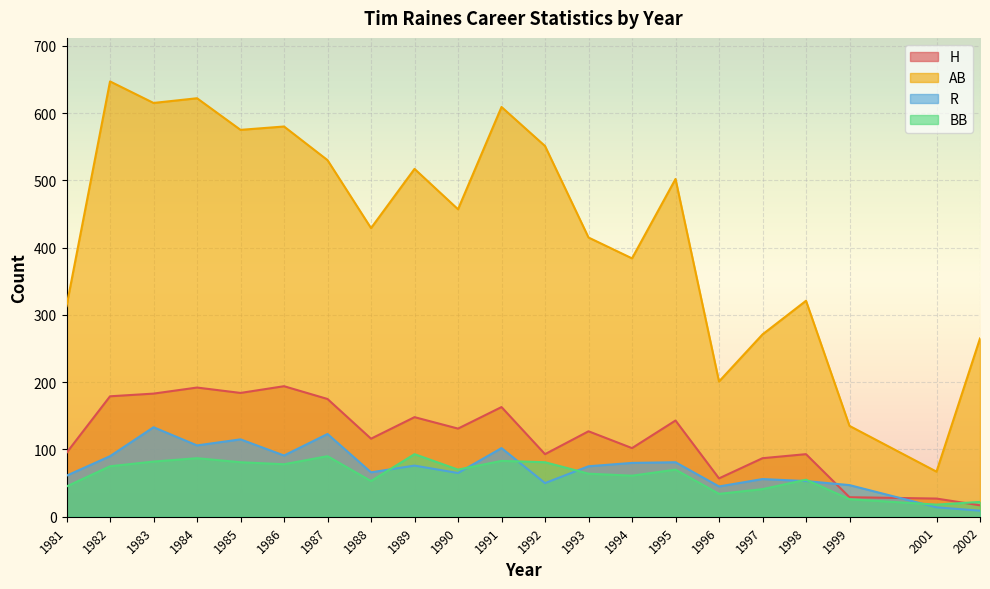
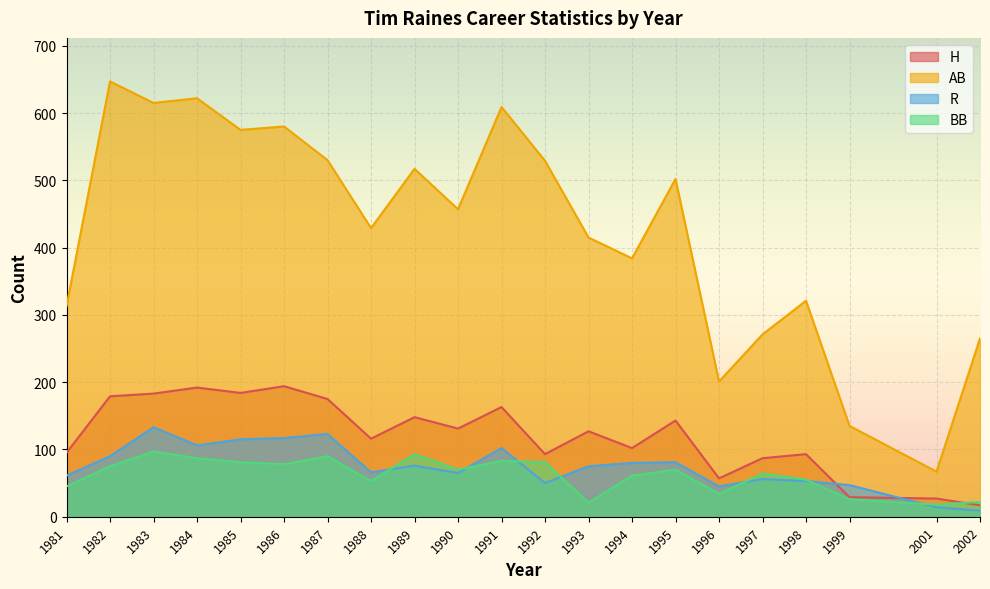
BB, 1983: 80 -> 100
R, 1986: 90 -> 120
AB, 1992: 550 -> 530
BB, 1993: 60 -> 20
BB, 1997: 40 -> 60
